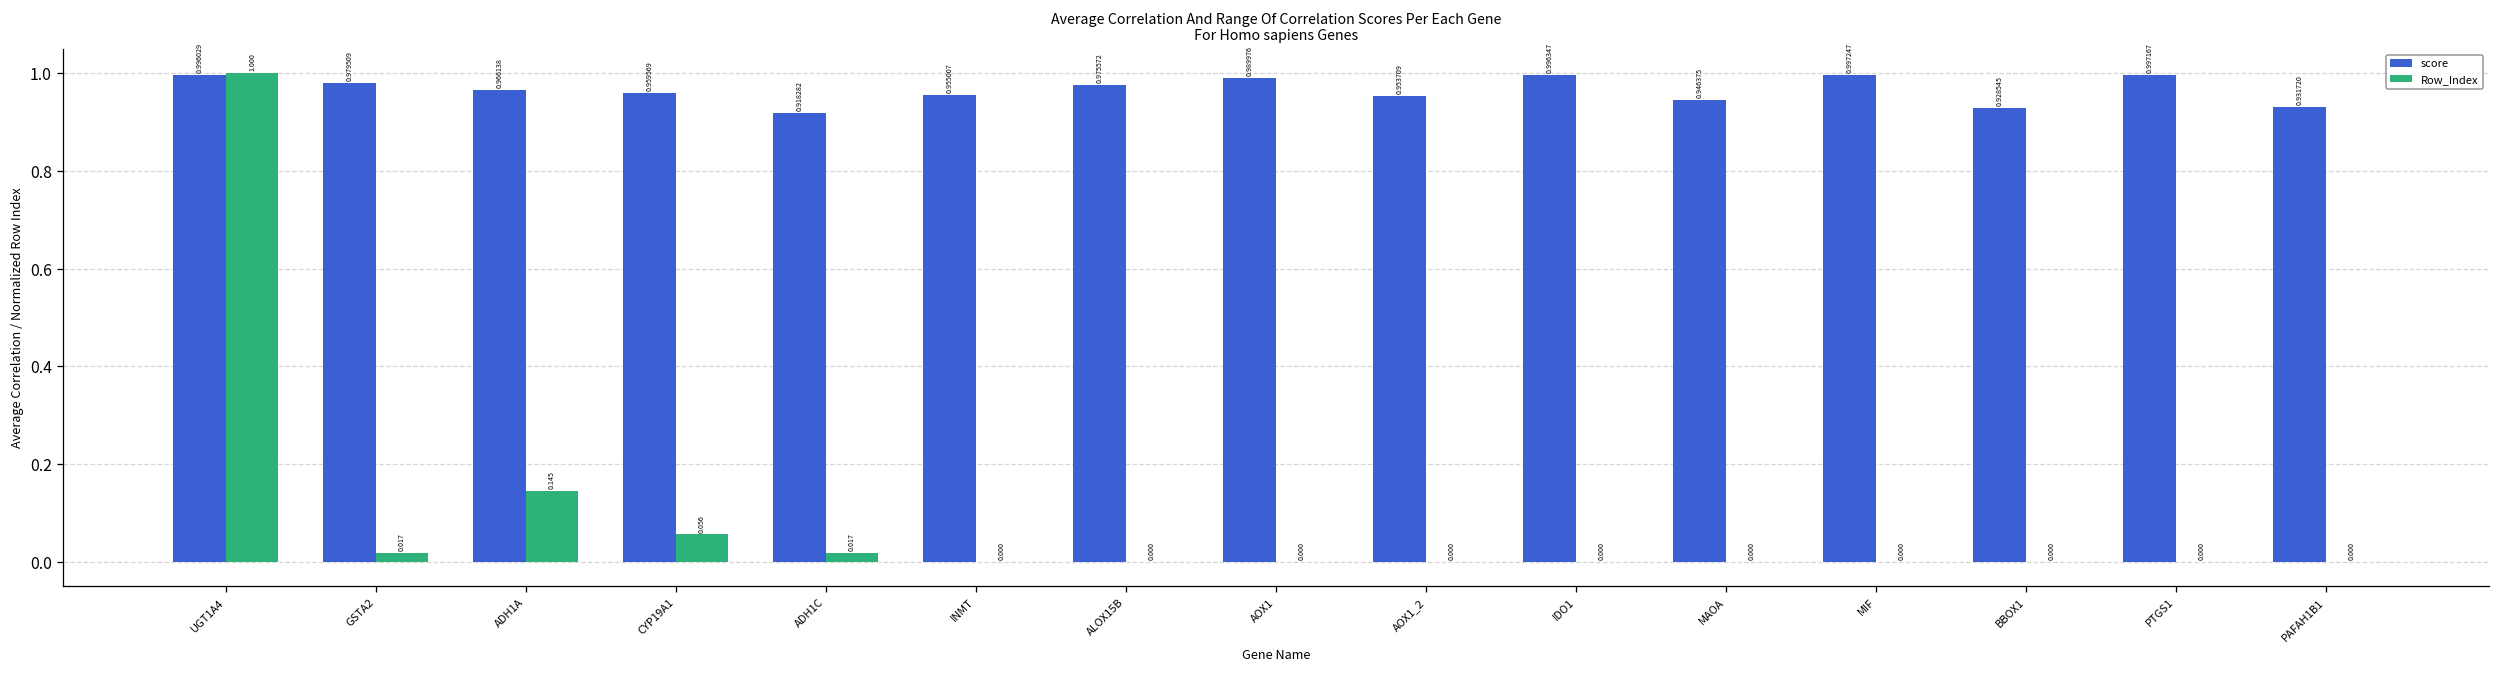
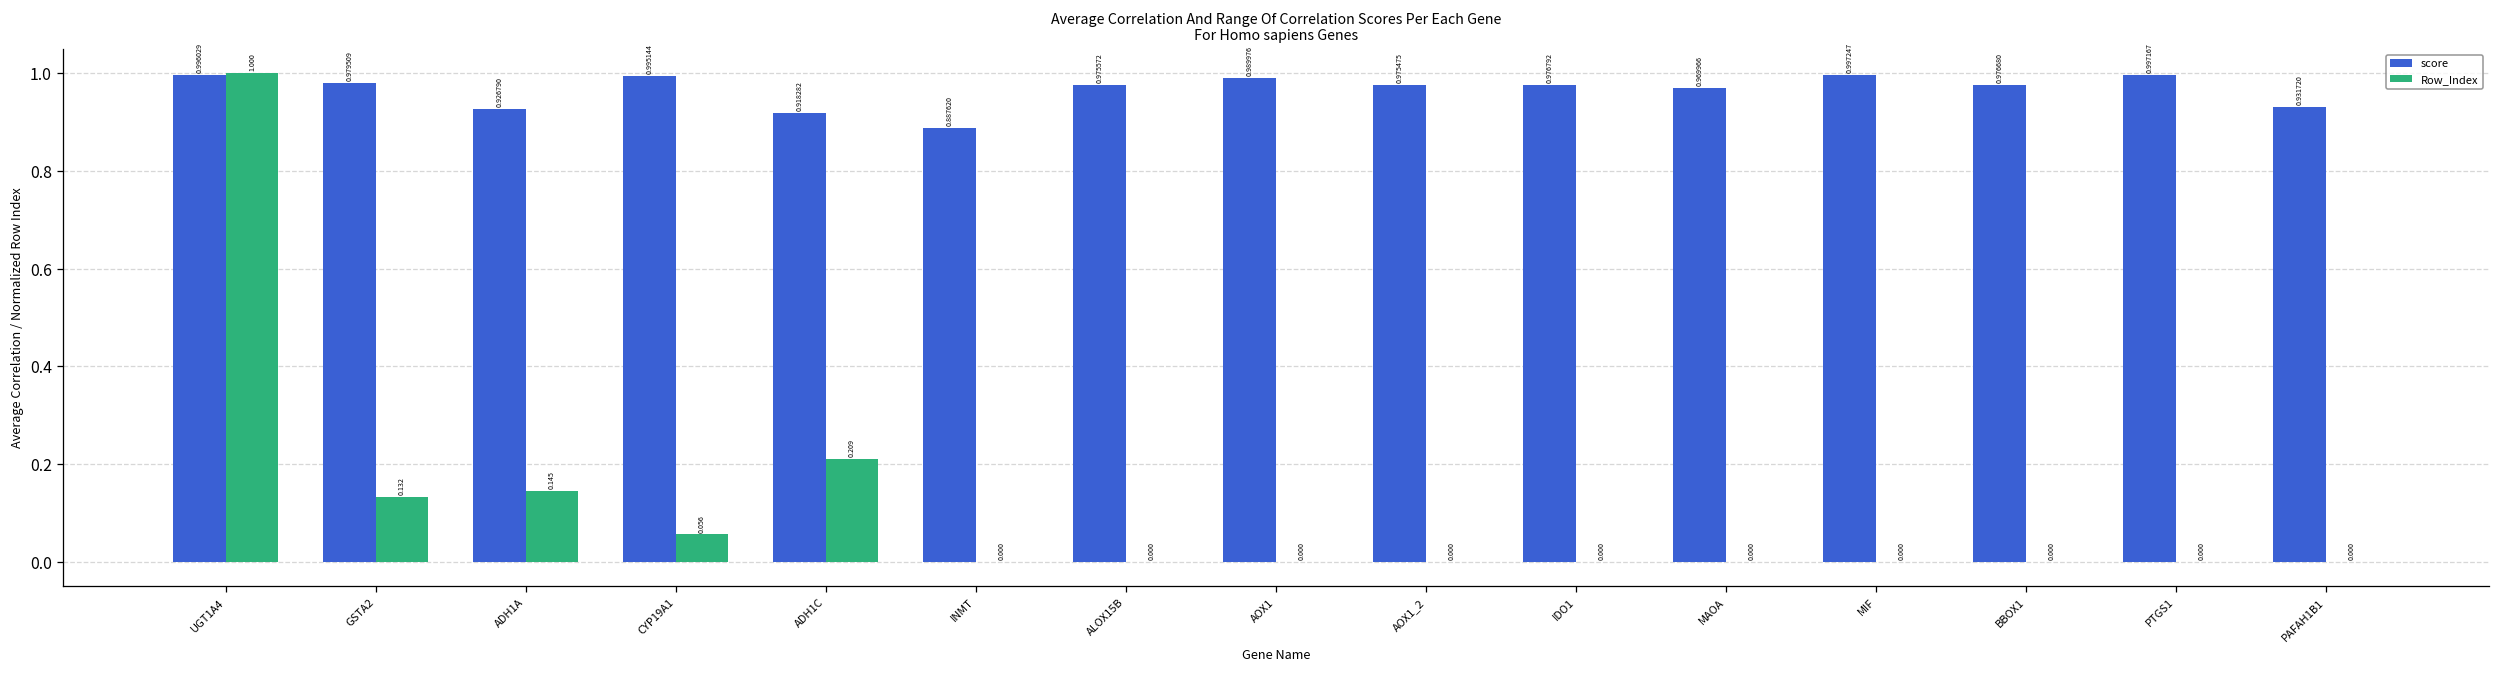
Row_Index, GSTA2: 0.017 -> 0.132
score, ADH1A: 0.966138 -> 0.926790
score, CYP19A1: 0.959569 -> 0.995144
Row_Index, ADH1C: 0.017 -> 0.209
score, INMT: 0.955007 -> 0.887620
score, AOX1_2: 0.953709 -> 0.975475
score, IDO1: 0.996347 -> 0.976792
score, MAOA: 0.946375 -> 0.969966
score, BBOX1: 0.928545 -> 0.976680
